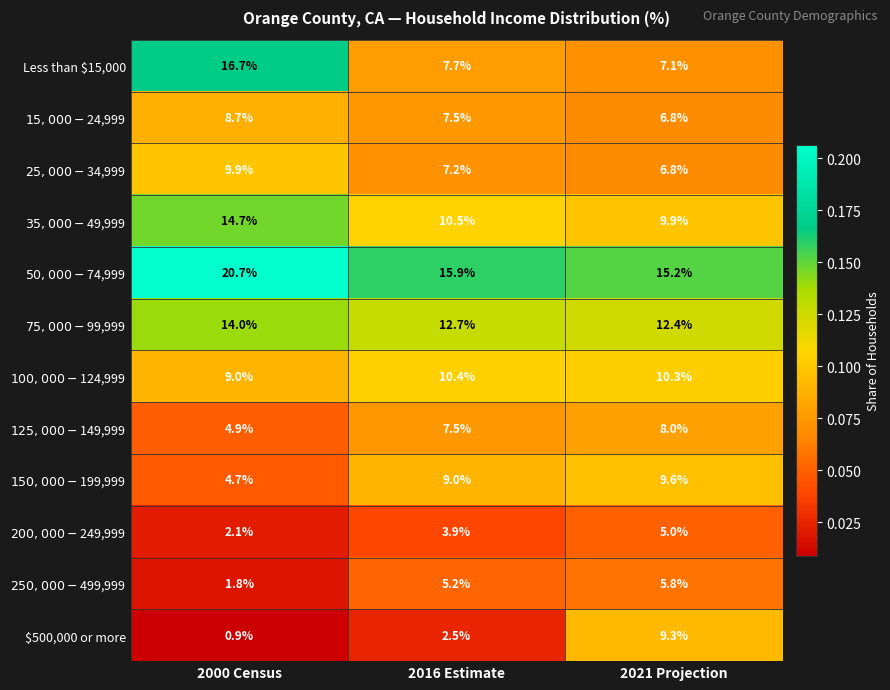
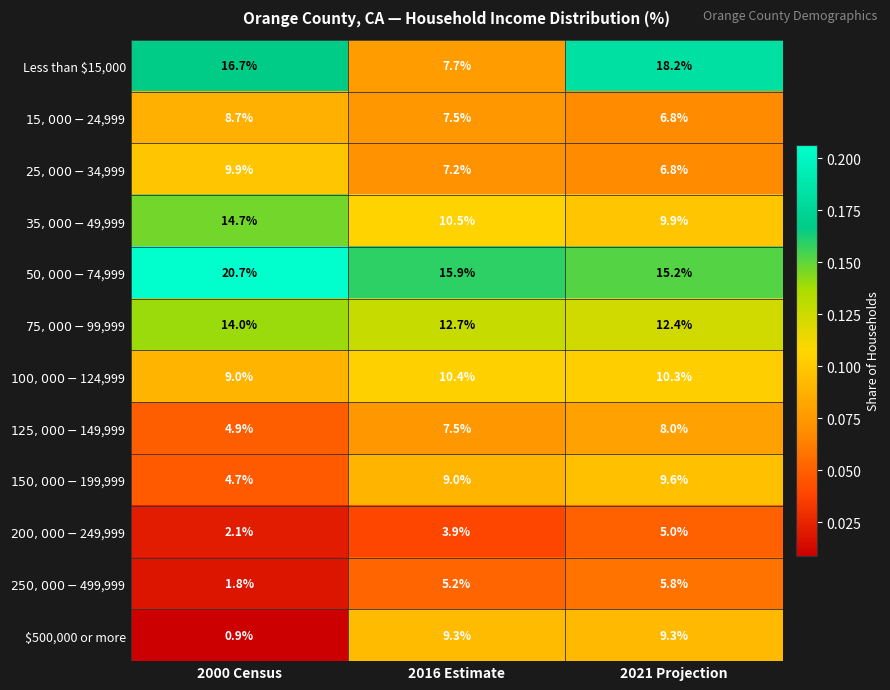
Less than $15,000, 2021 Projection: 7.1% -> 18.2%
$500,000 or more, 2016 Estimate: 2.5% -> 9.3%
